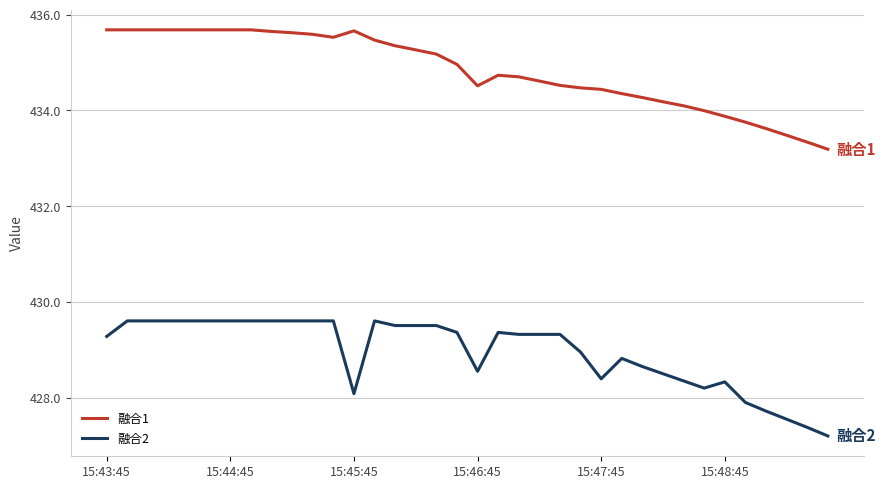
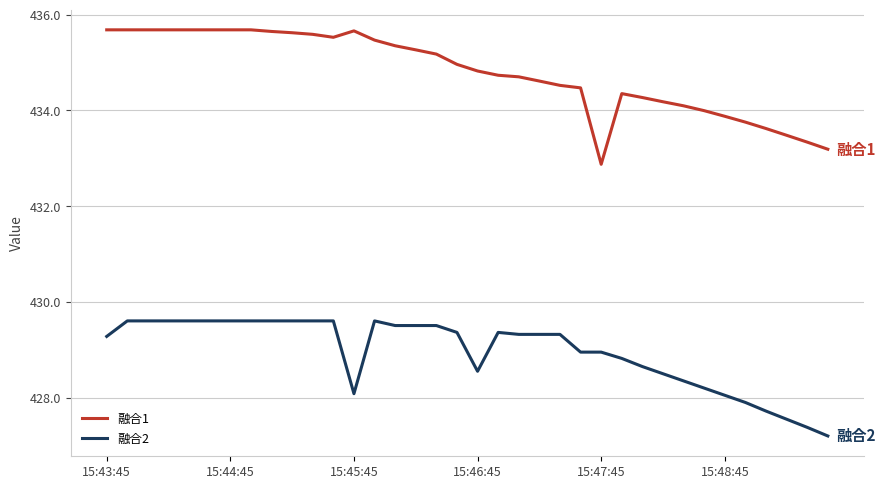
融合1, 15:46:45: 434.5 -> 434.8
融合1, 15:47:45: 434.4 -> 432.9
融合2, 15:47:45: 428.4 -> 429.0
融合2, 15:48:45: 428.3 -> 428.1
